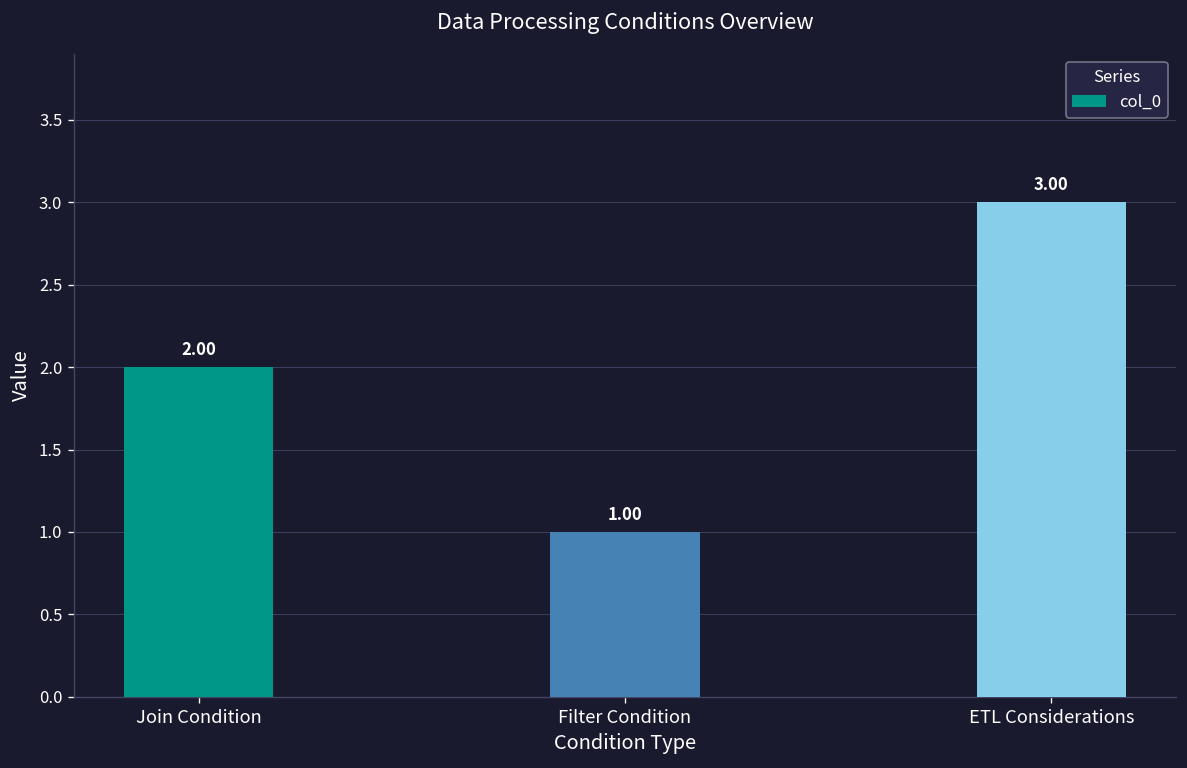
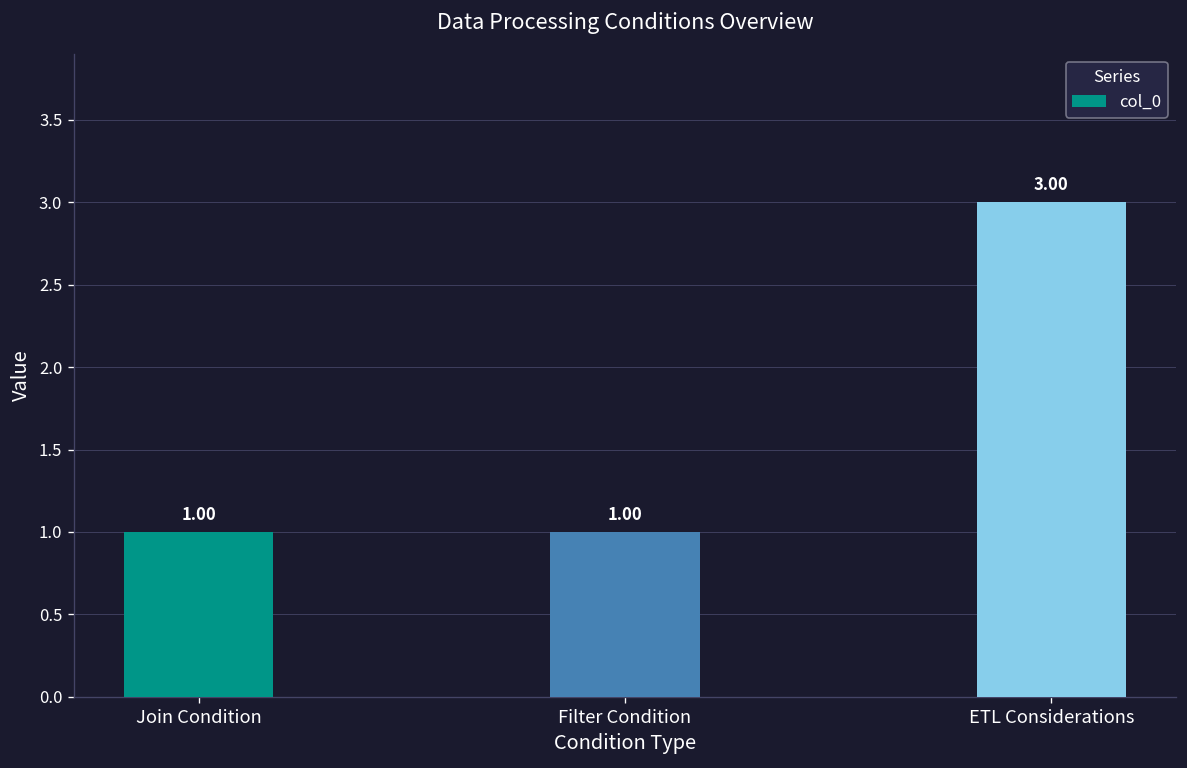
Join Condition: 2.00 -> 1.00
